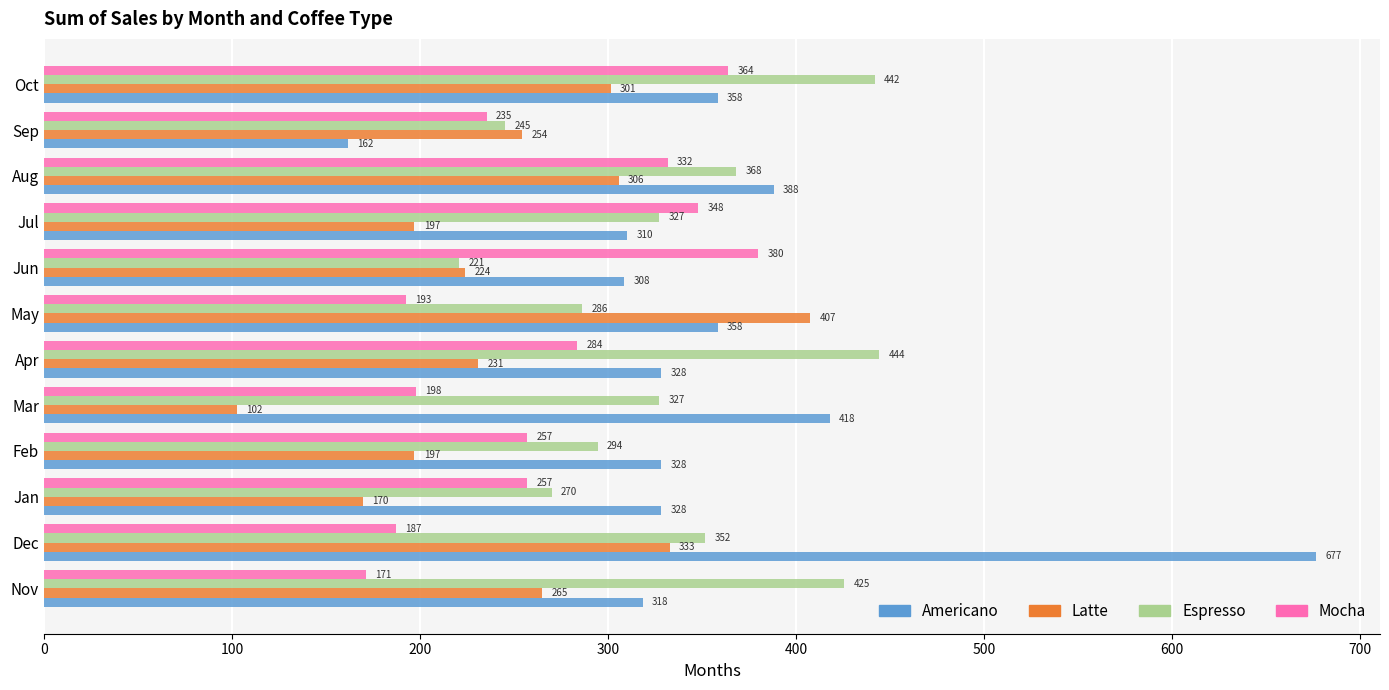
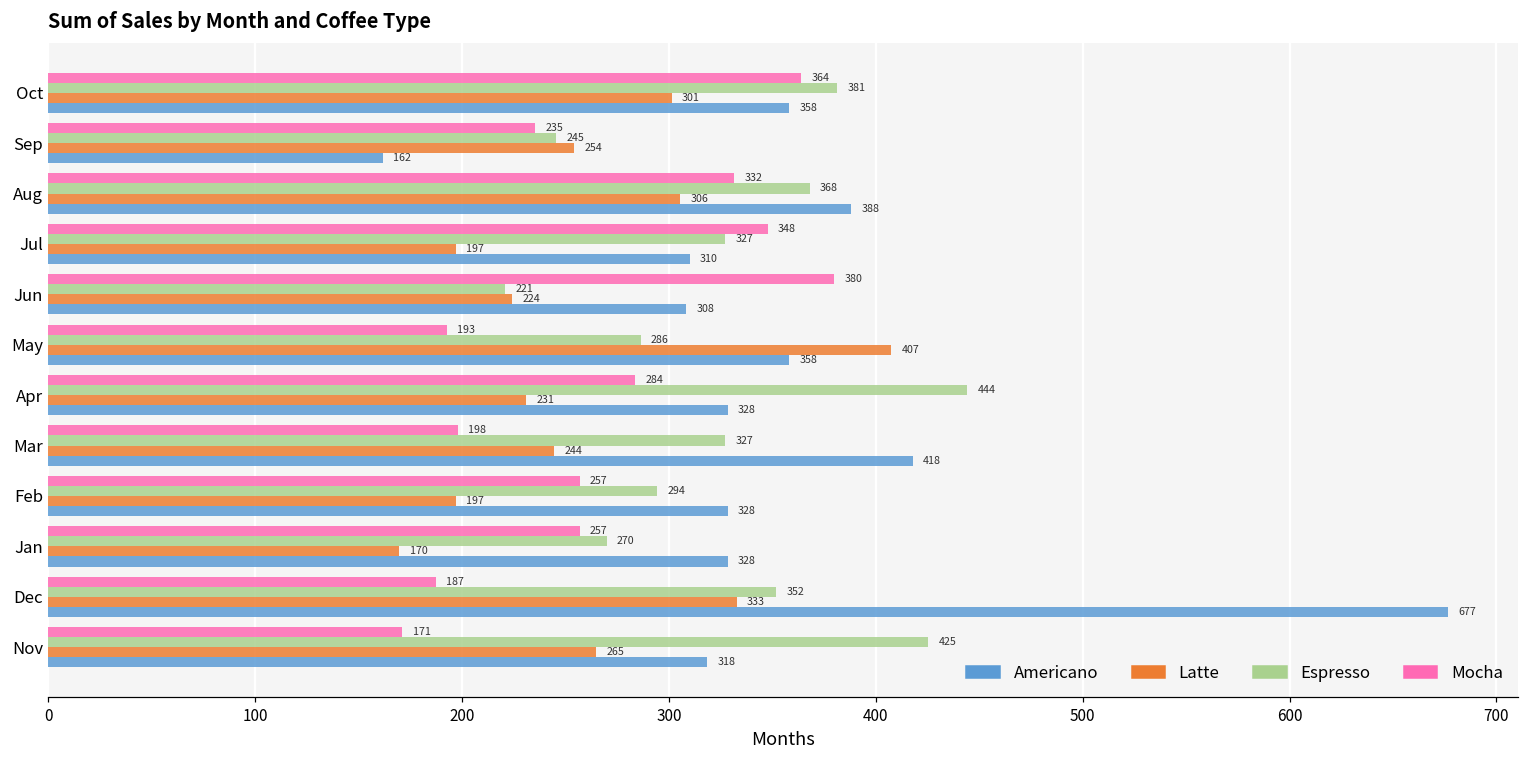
Espresso, Oct: 442 -> 381
Latte, Mar: 102 -> 244
